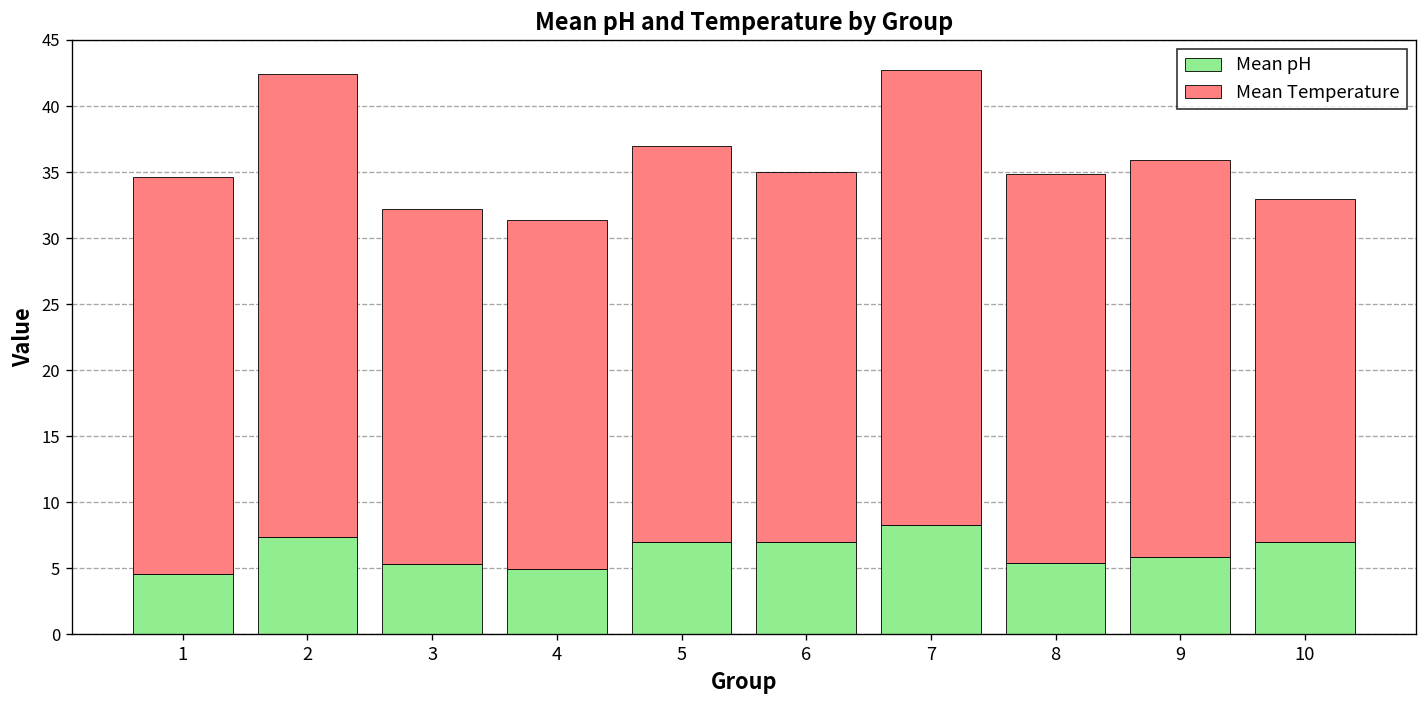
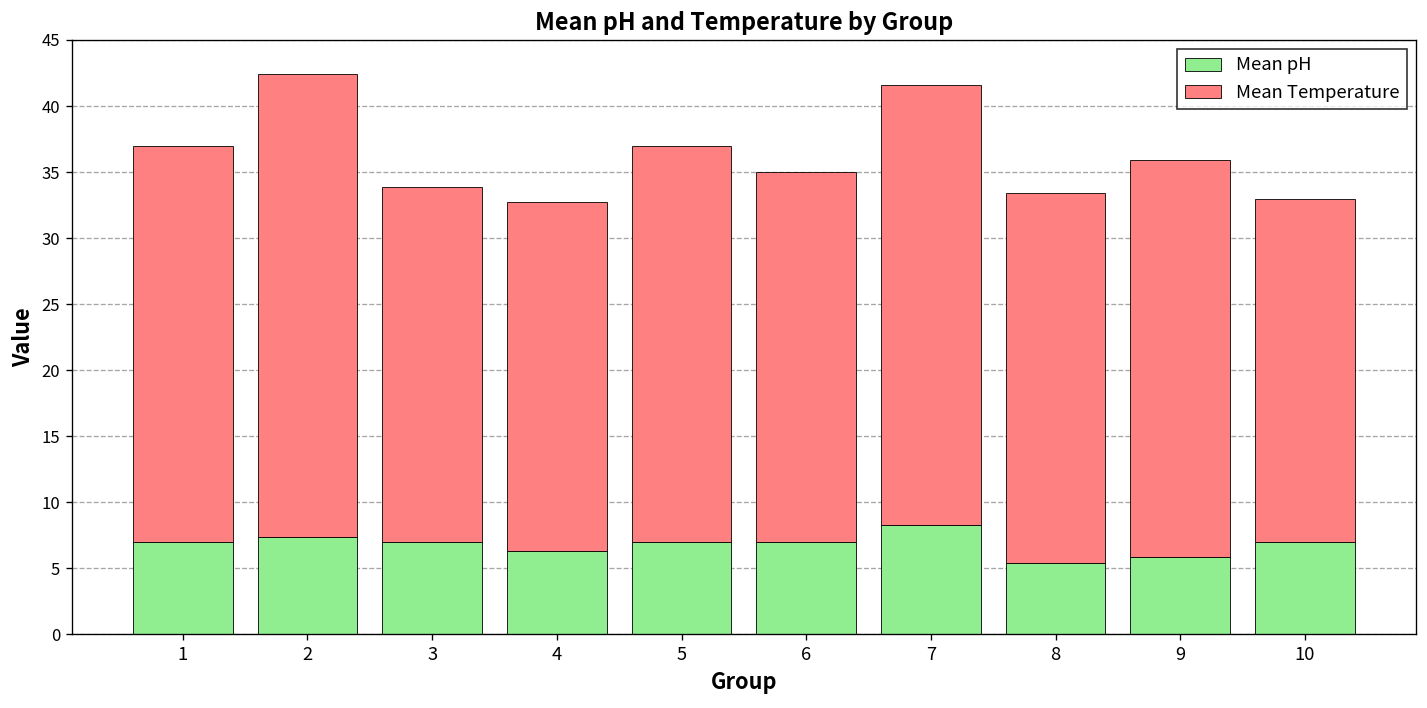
Mean pH, 1: 4.6 -> 7.0
Mean pH, 3: 5.3 -> 7.0
Mean pH, 4: 5.0 -> 6.3
Mean Temperature, 7: 34.4 -> 33.3
Mean Temperature, 8: 29.4 -> 28.0
